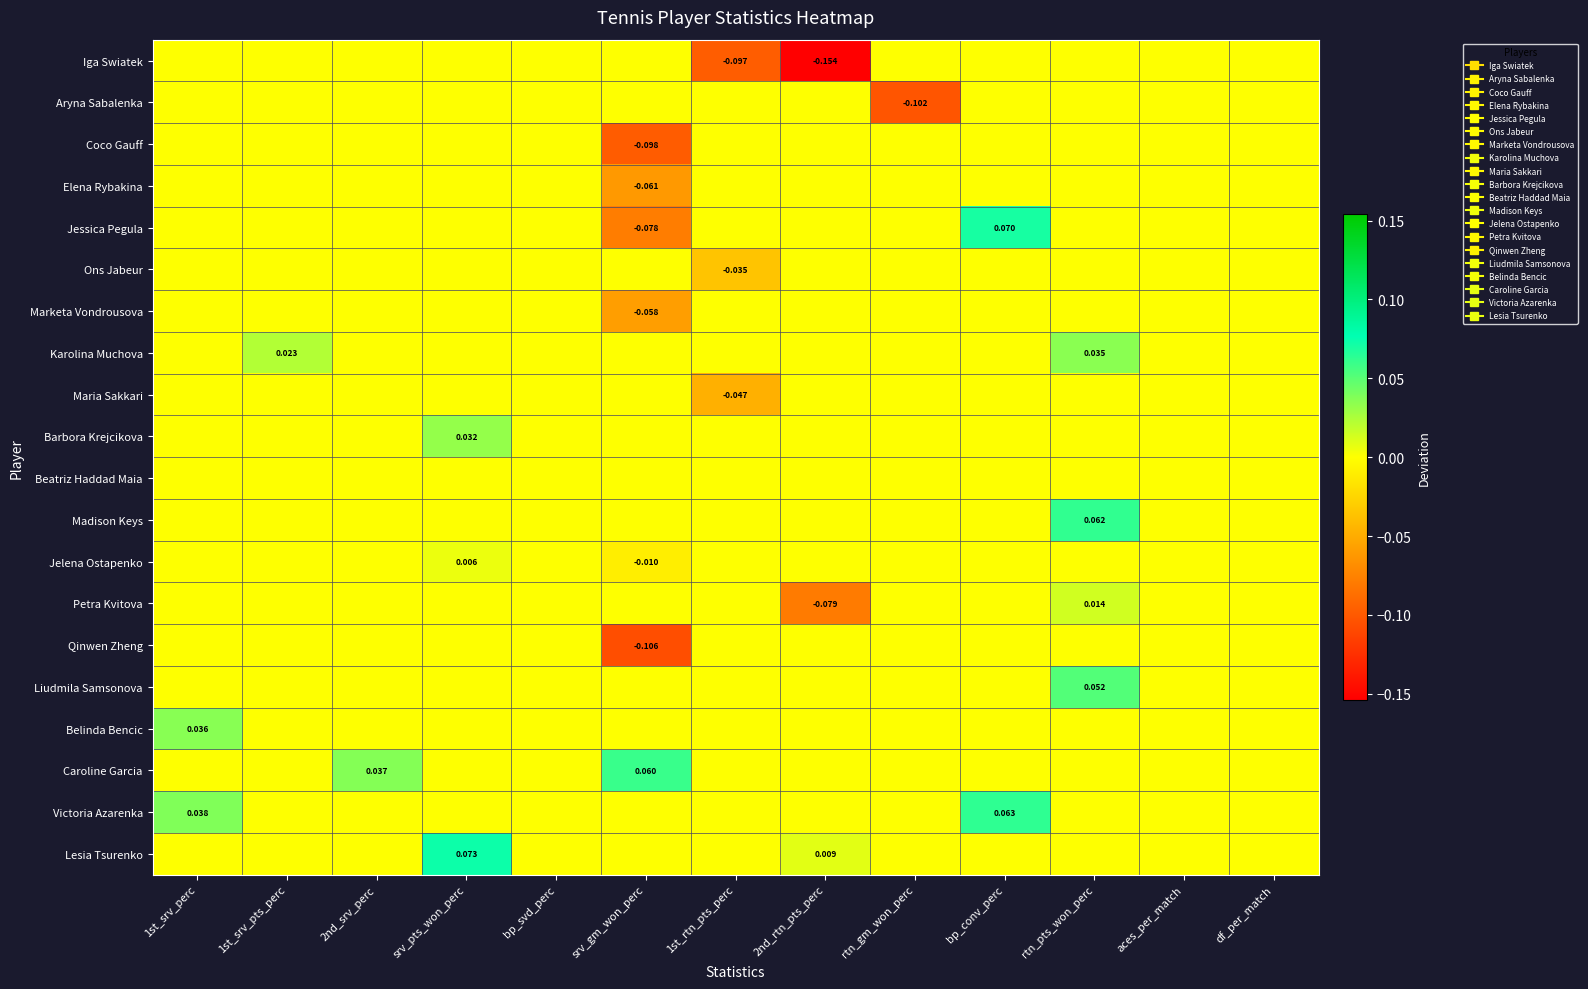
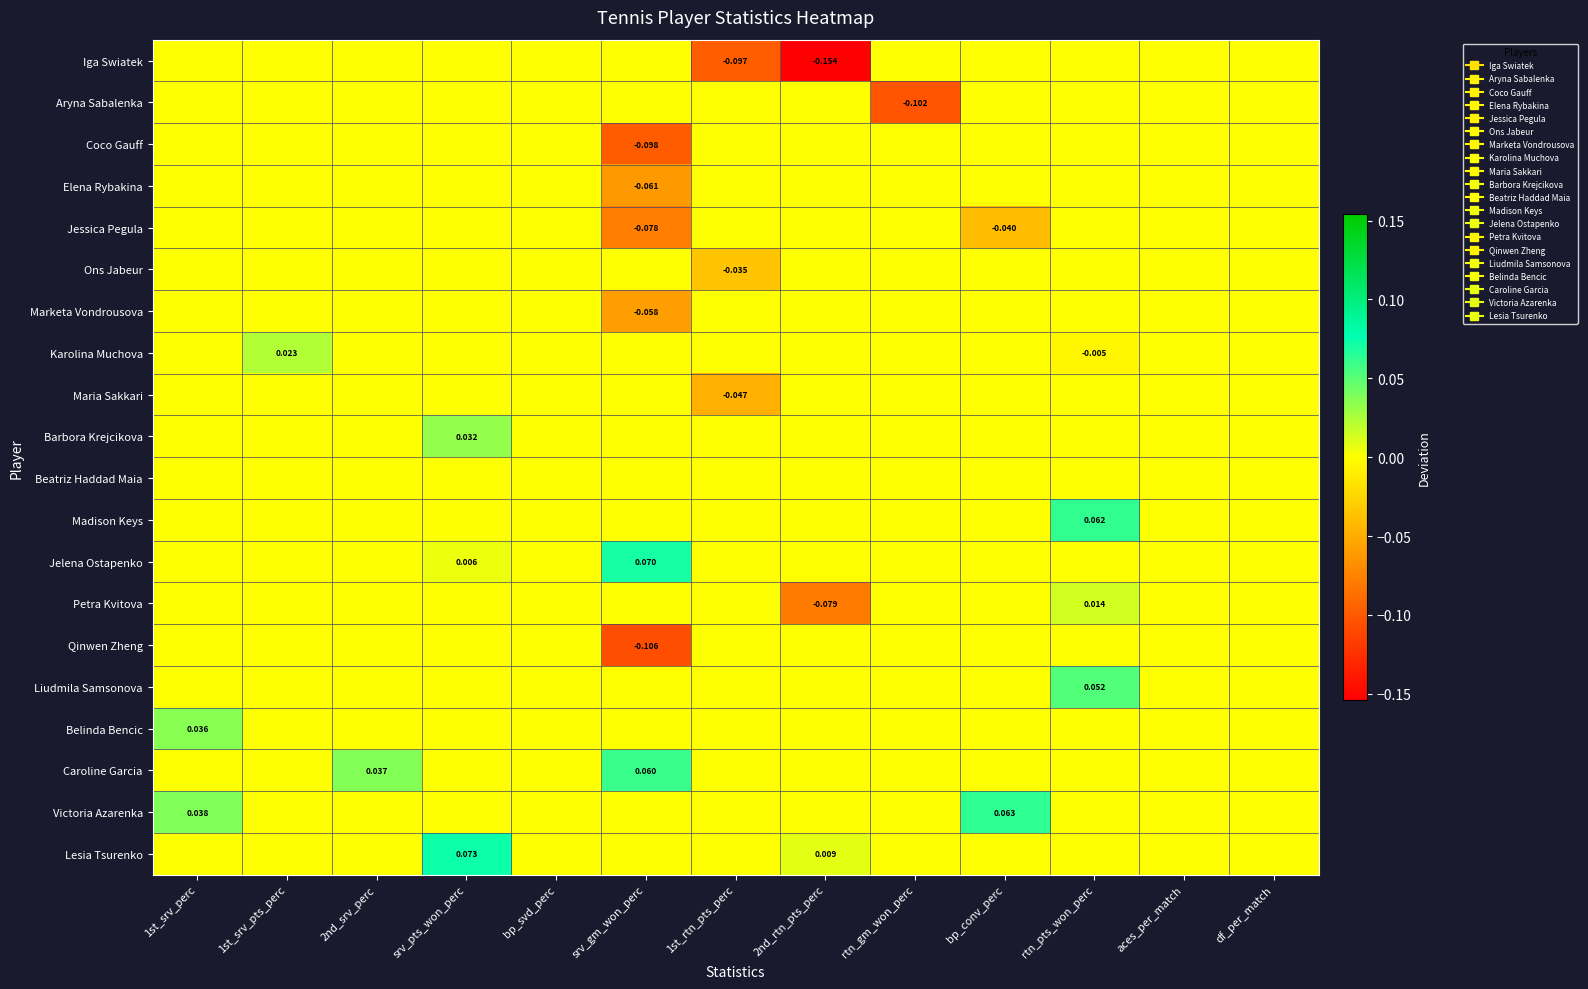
Jessica Pegula, bp_conv_perc: 0.070 -> -0.040
Karolina Muchova, rtn_pts_won_perc: 0.035 -> -0.005
Jelena Ostapenko, srv_gm_won_perc: -0.010 -> 0.070
